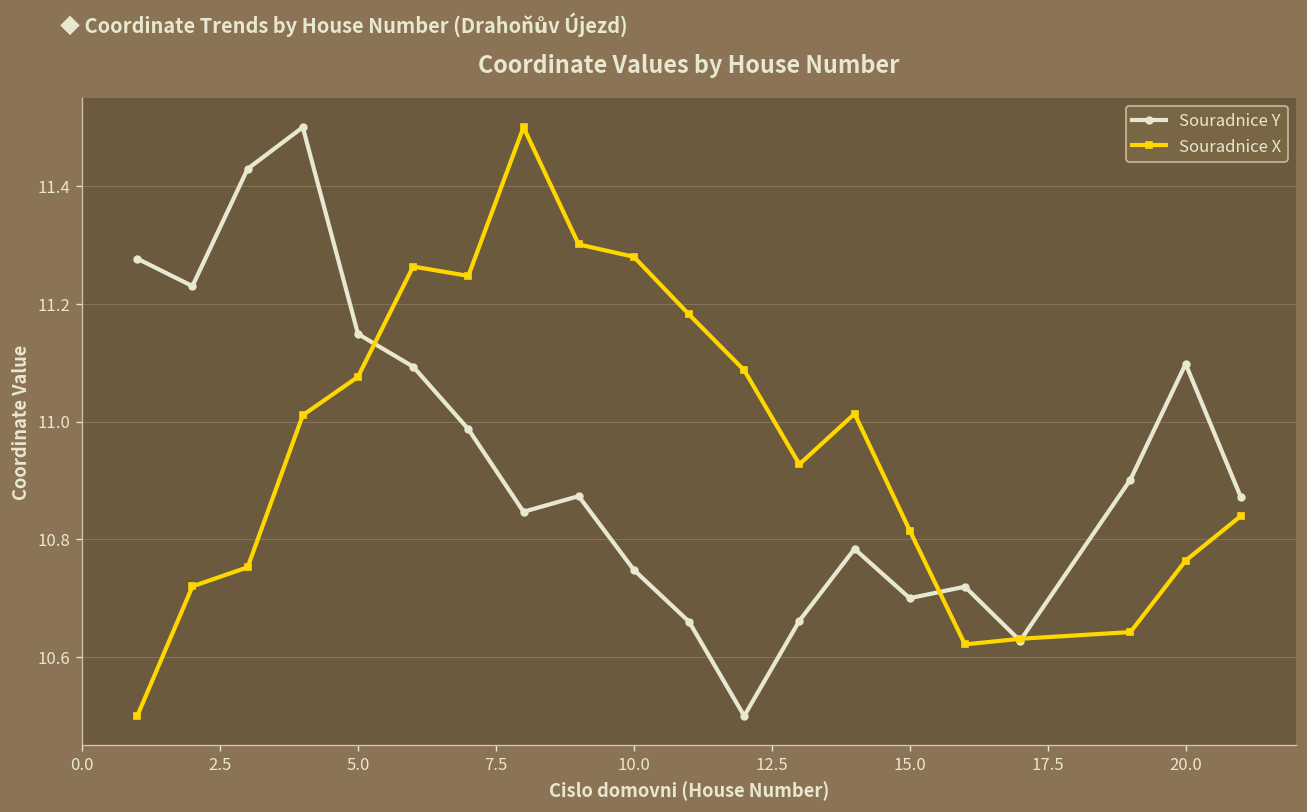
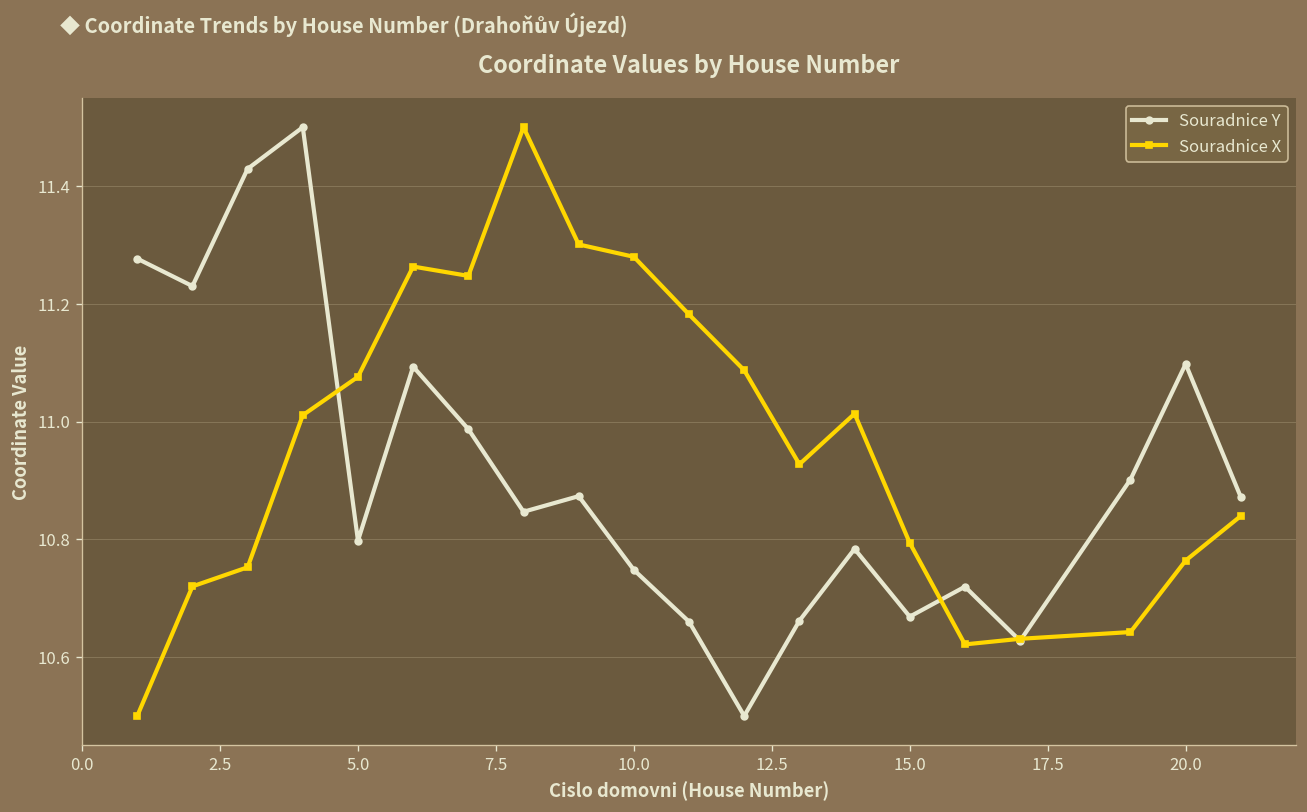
Souradnice Y, 5.0: 11.15 -> 10.80
Souradnice Y, 15.0: 10.70 -> 10.67
Souradnice X, 15.0: 10.81 -> 10.79
